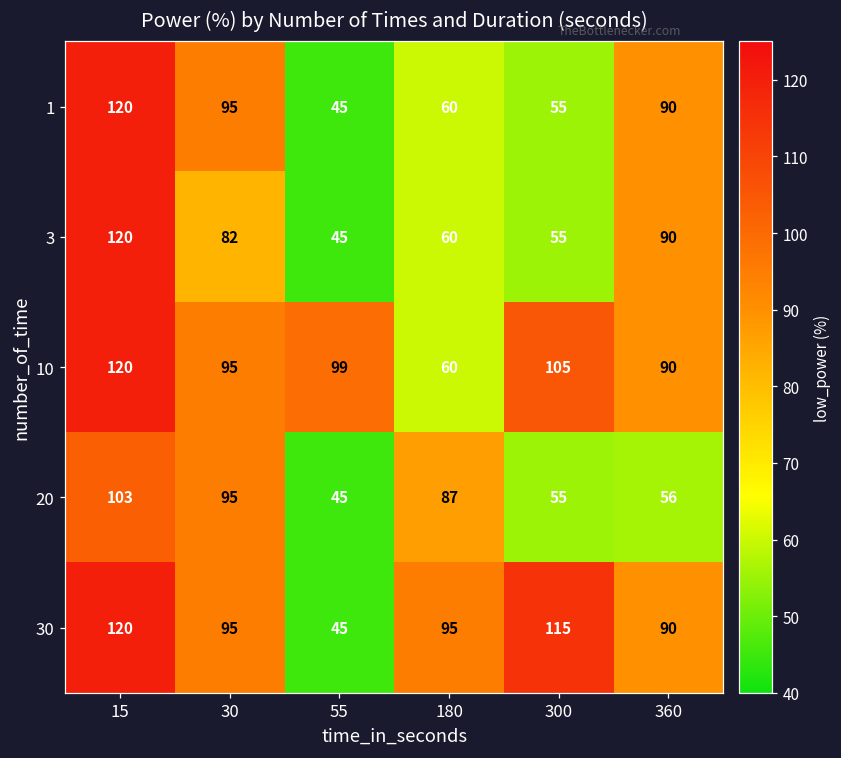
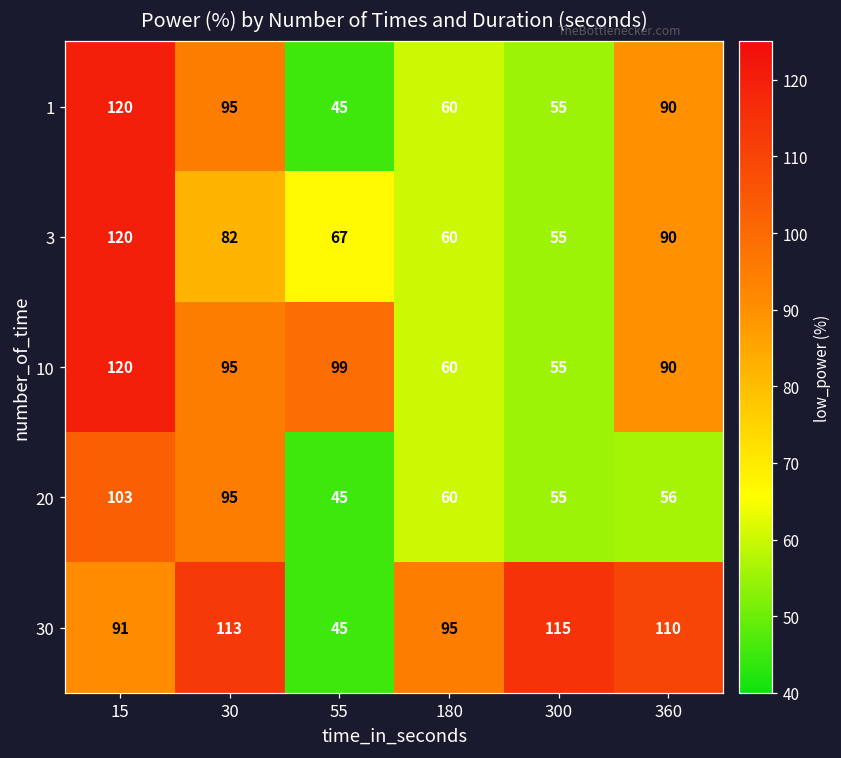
3, 55: 45 -> 67
10, 300: 105 -> 55
20, 180: 87 -> 60
30, 15: 120 -> 91
30, 30: 95 -> 113
30, 360: 90 -> 110
